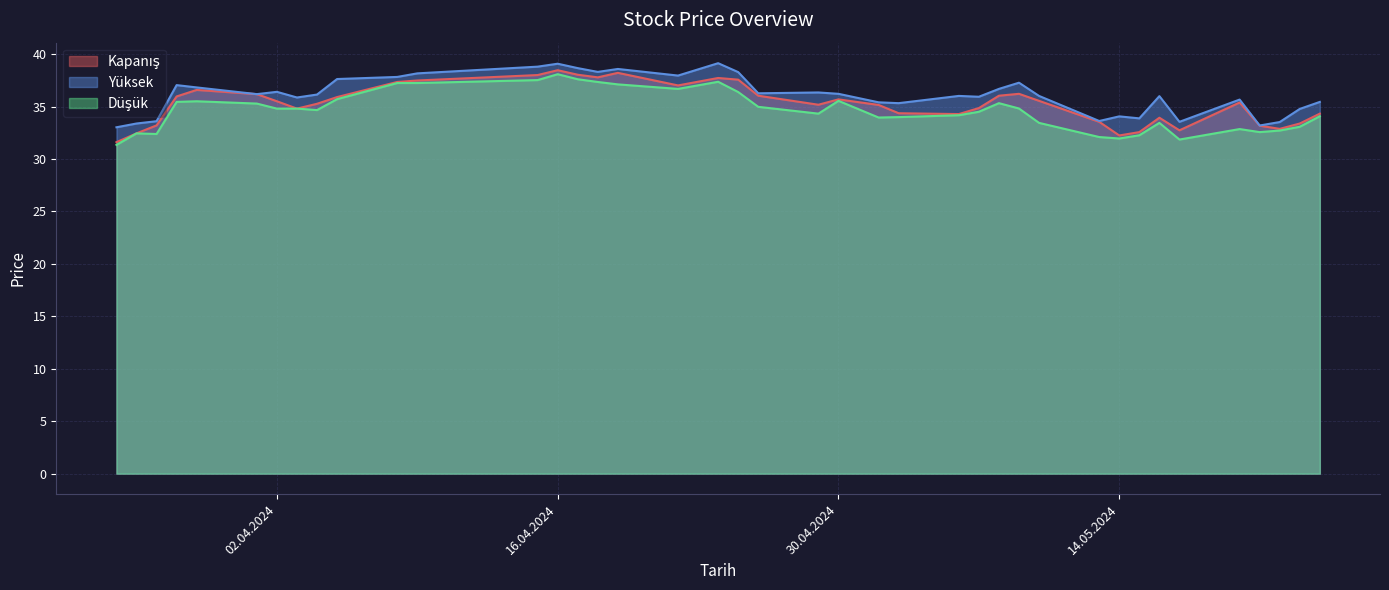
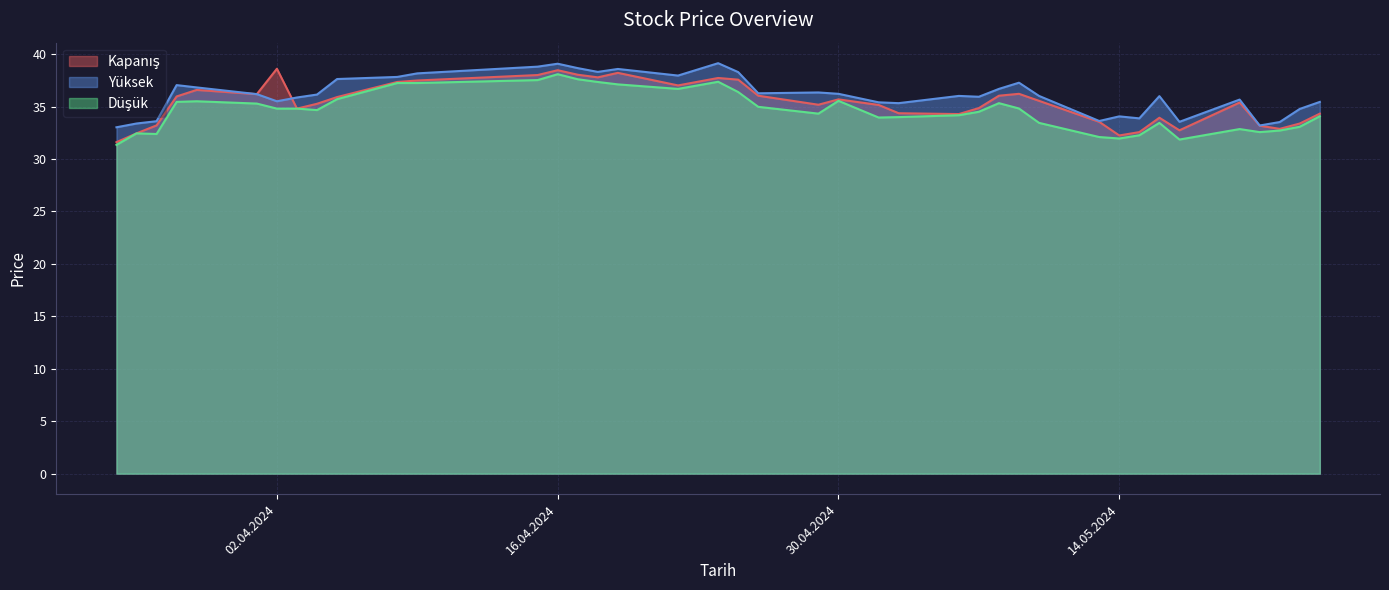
Kapanış, 02.04.2024: 35.5 -> 38.6
Yüksek, 02.04.2024: 36.4 -> 35.5
